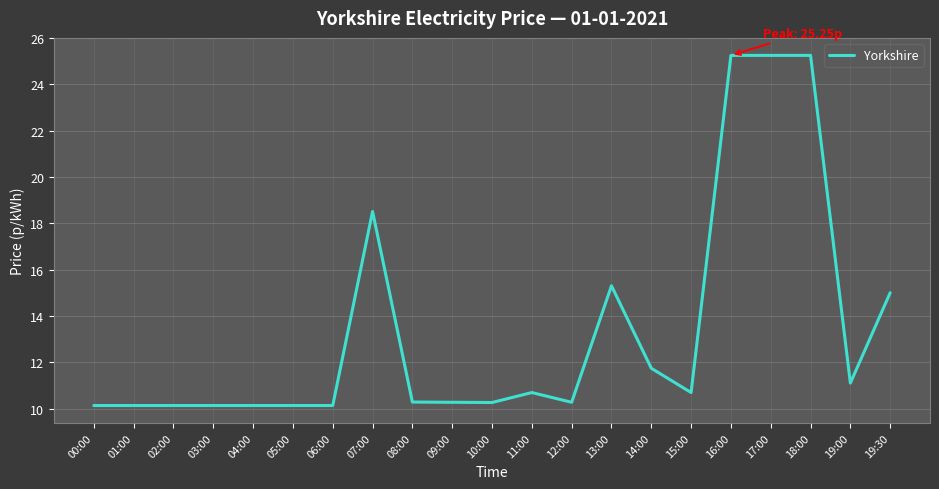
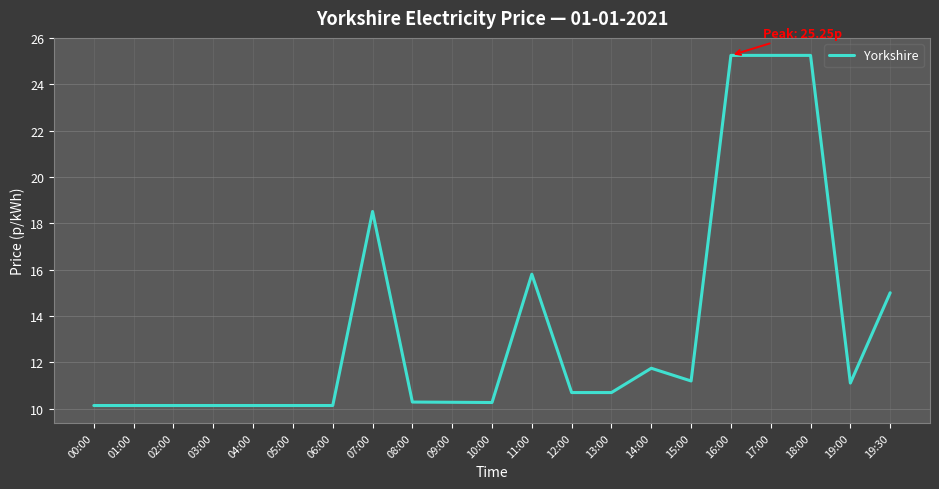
11:00: 10.7 -> 15.8
12:00: 10.3 -> 10.7
13:00: 15.3 -> 10.7
15:00: 10.7 -> 11.2
